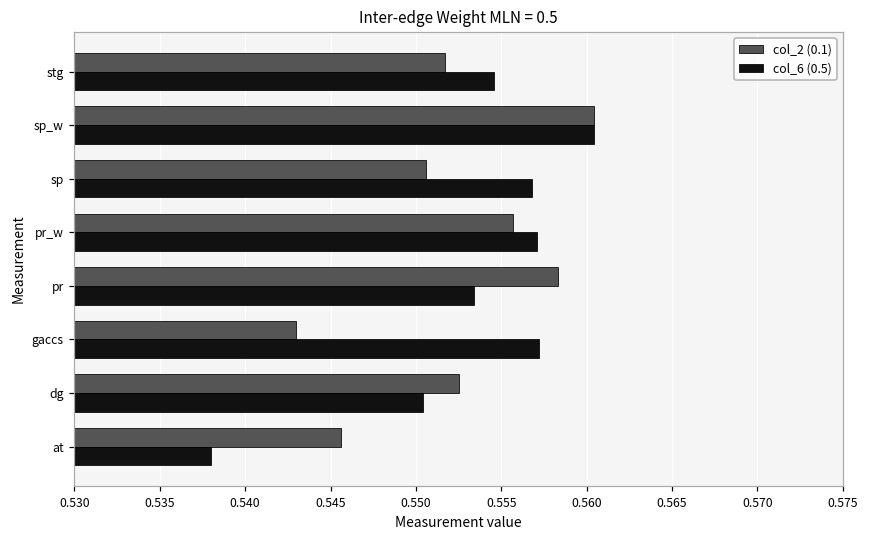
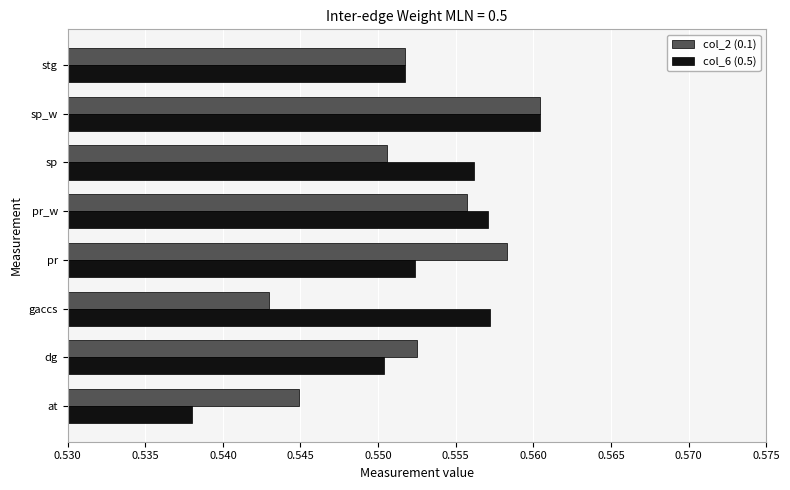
col_6 (0.5), stg: 0.5546 -> 0.5517
col_6 (0.5), sp: 0.5568 -> 0.5562
col_6 (0.5), pr: 0.5534 -> 0.5524
col_2 (0.1), at: 0.5456 -> 0.5449
